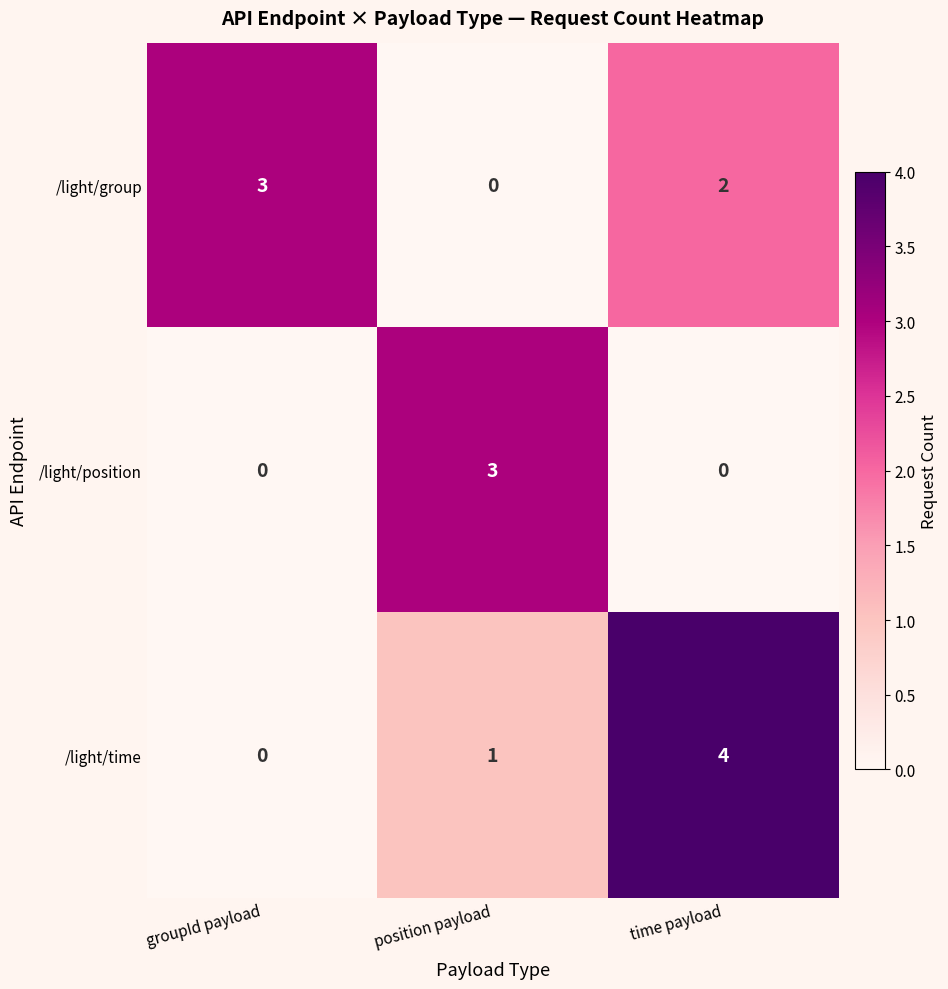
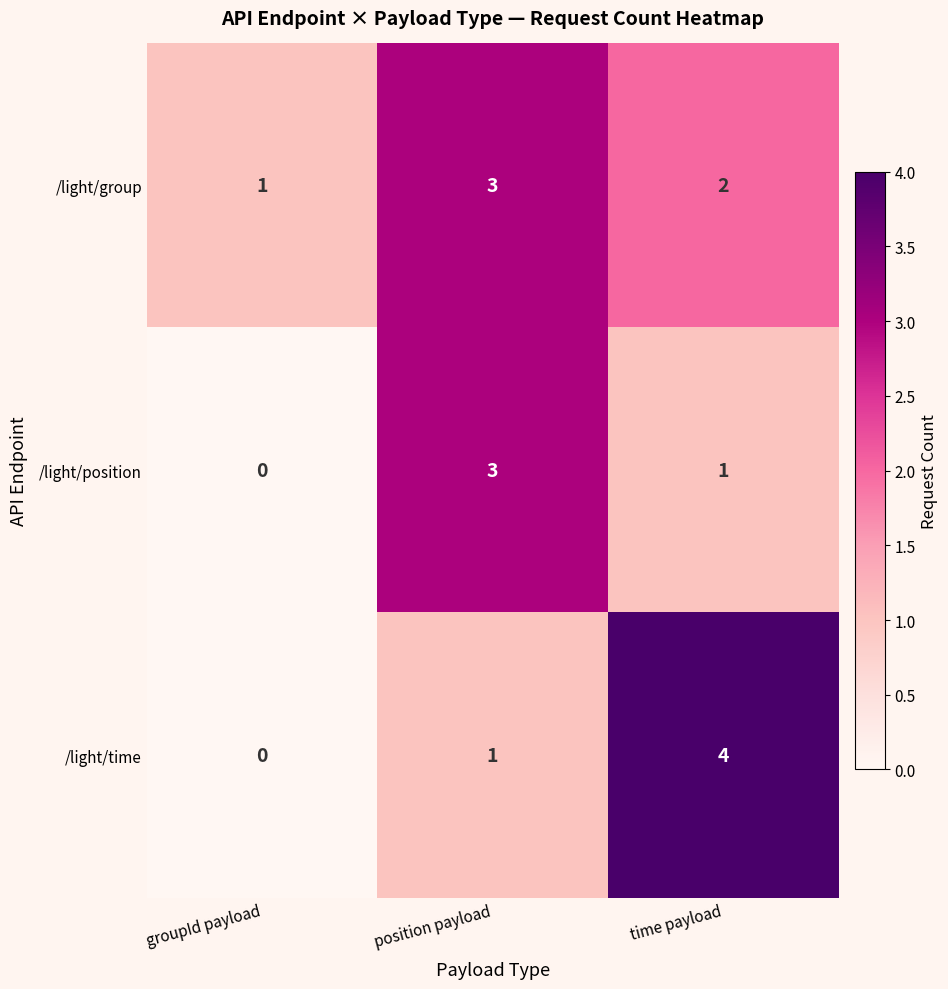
/light/group, groupId payload: 3 -> 1
/light/group, position payload: 0 -> 3
/light/position, time payload: 0 -> 1
